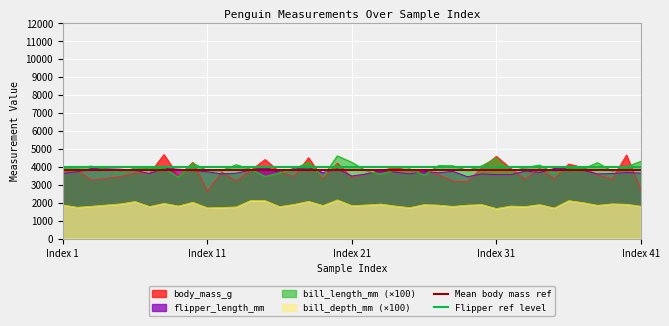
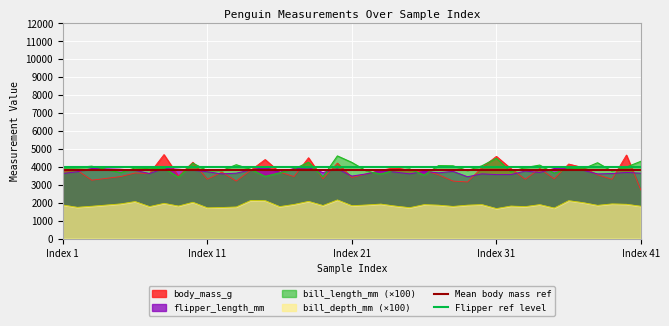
body_mass_g, Index 11: 2600 -> 3300
